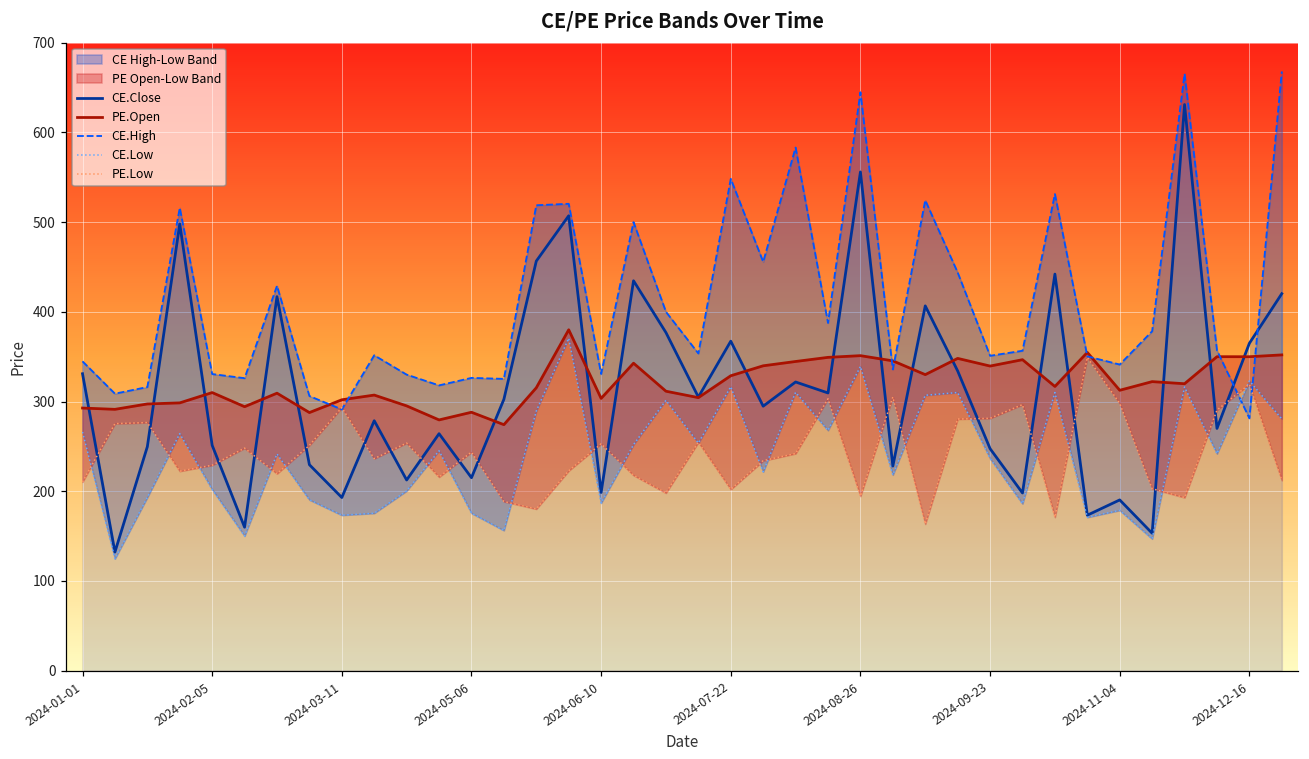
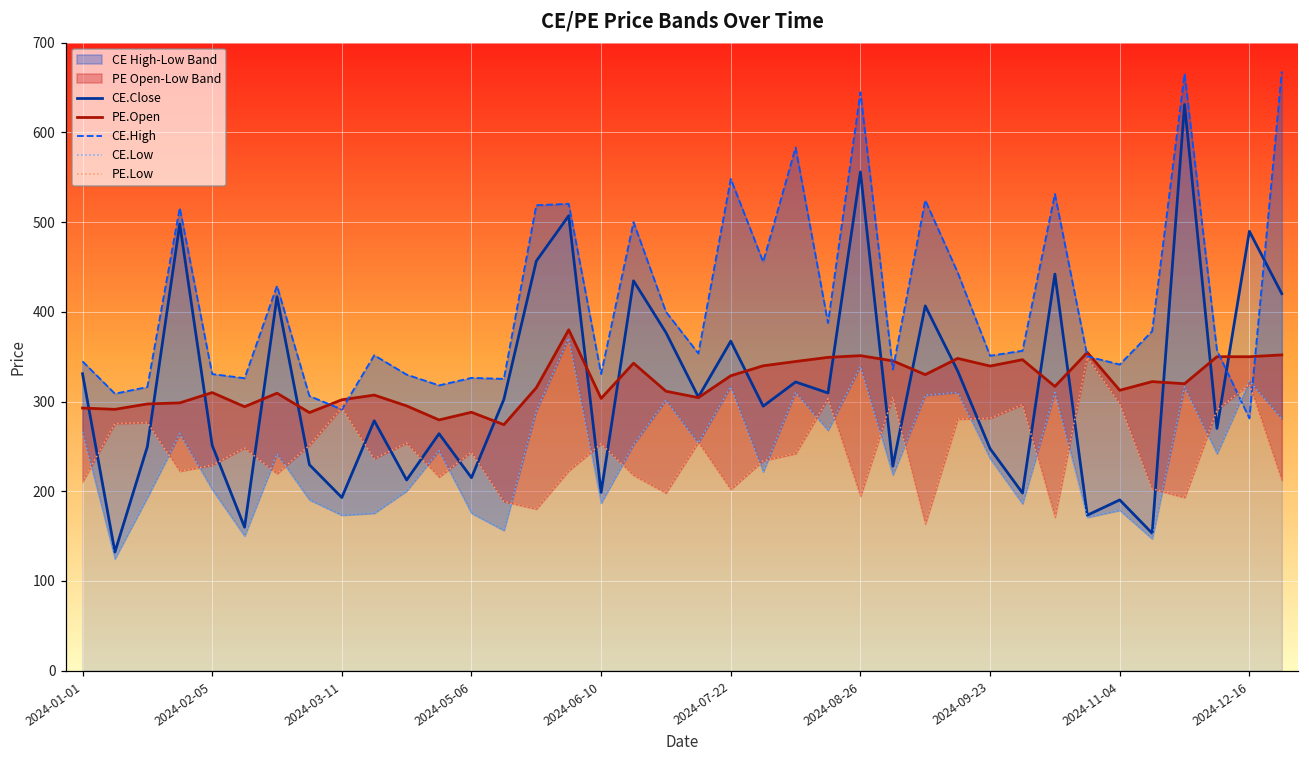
CE.Close, 2024-12-16: 360 -> 490
